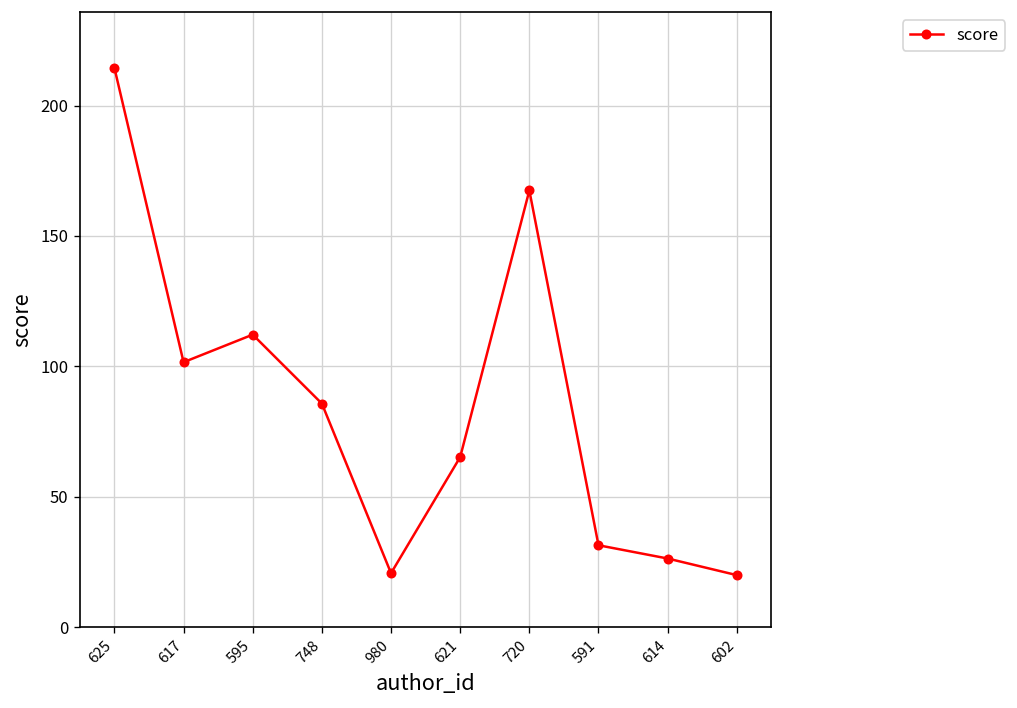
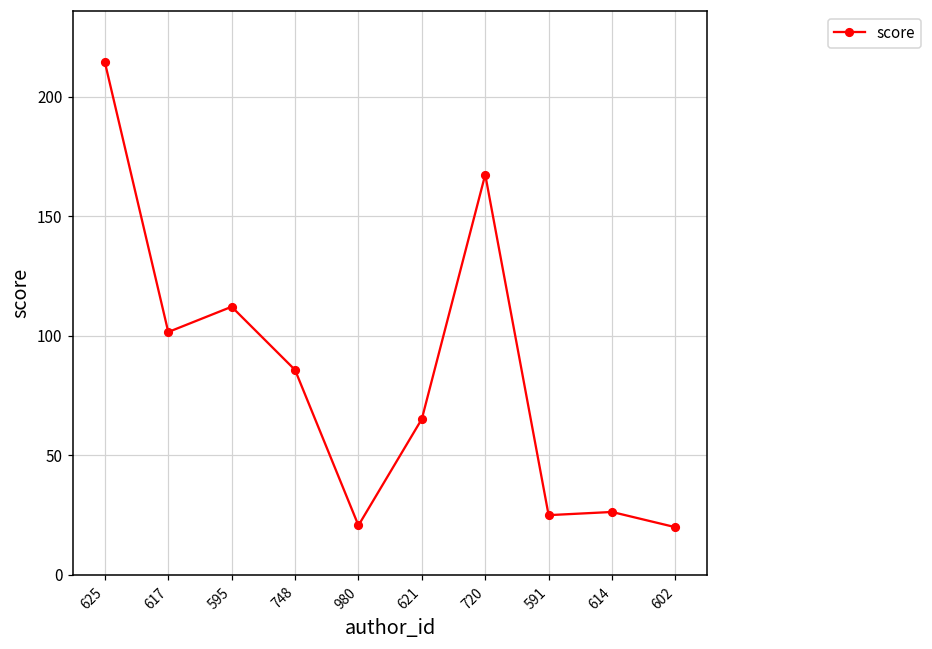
591: 31 -> 25
